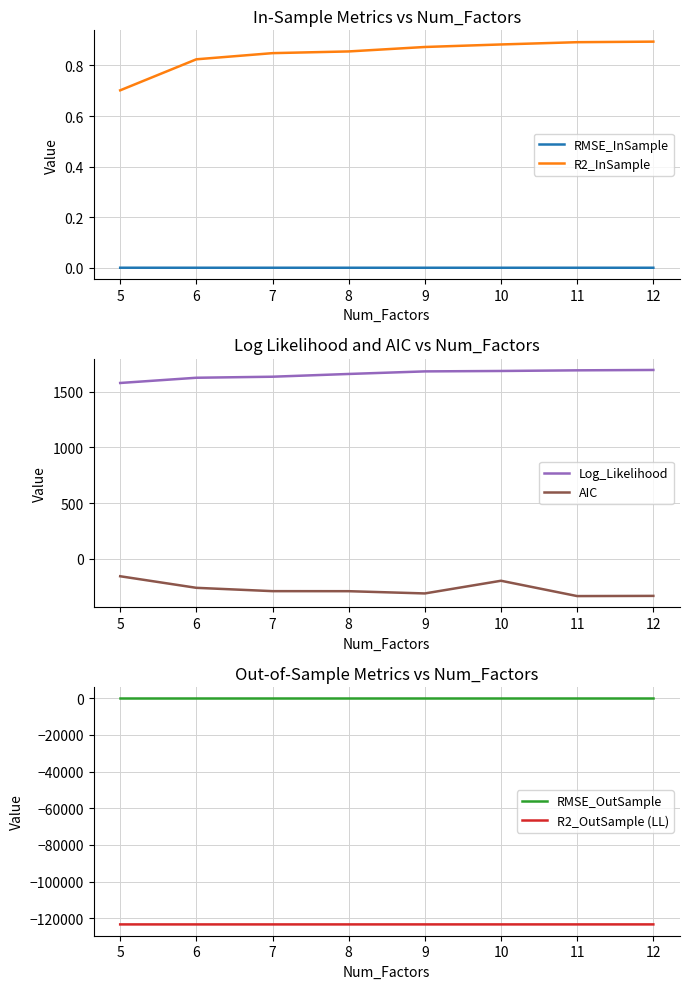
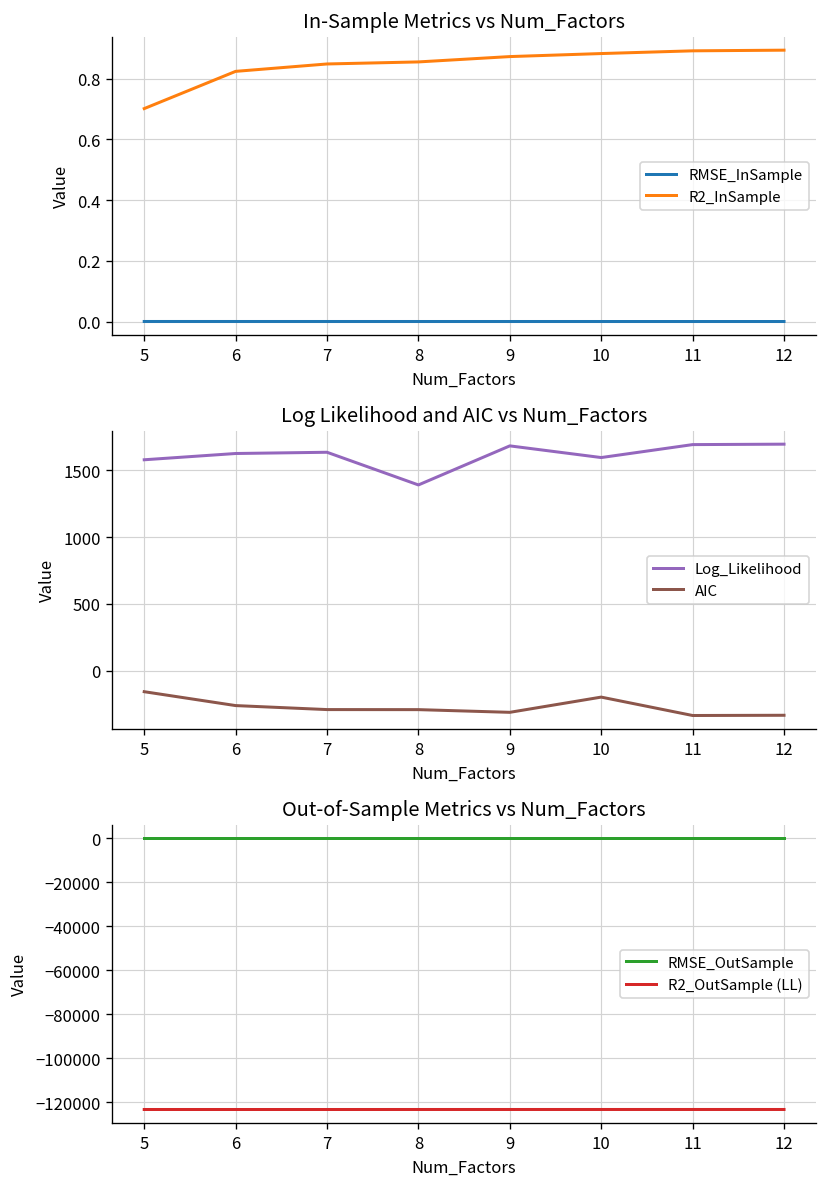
Log Likelihood and AIC vs Num_Factors, Log_Likelihood, 8: 1660 -> 1390
Log Likelihood and AIC vs Num_Factors, Log_Likelihood, 10: 1690 -> 1600
